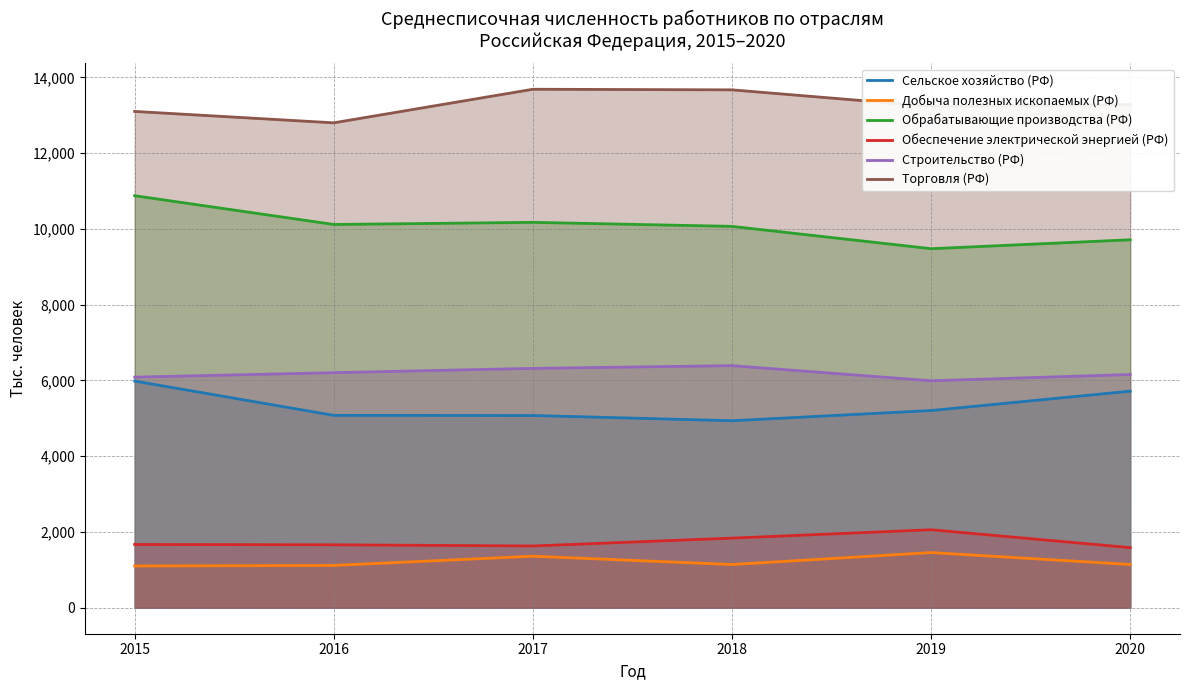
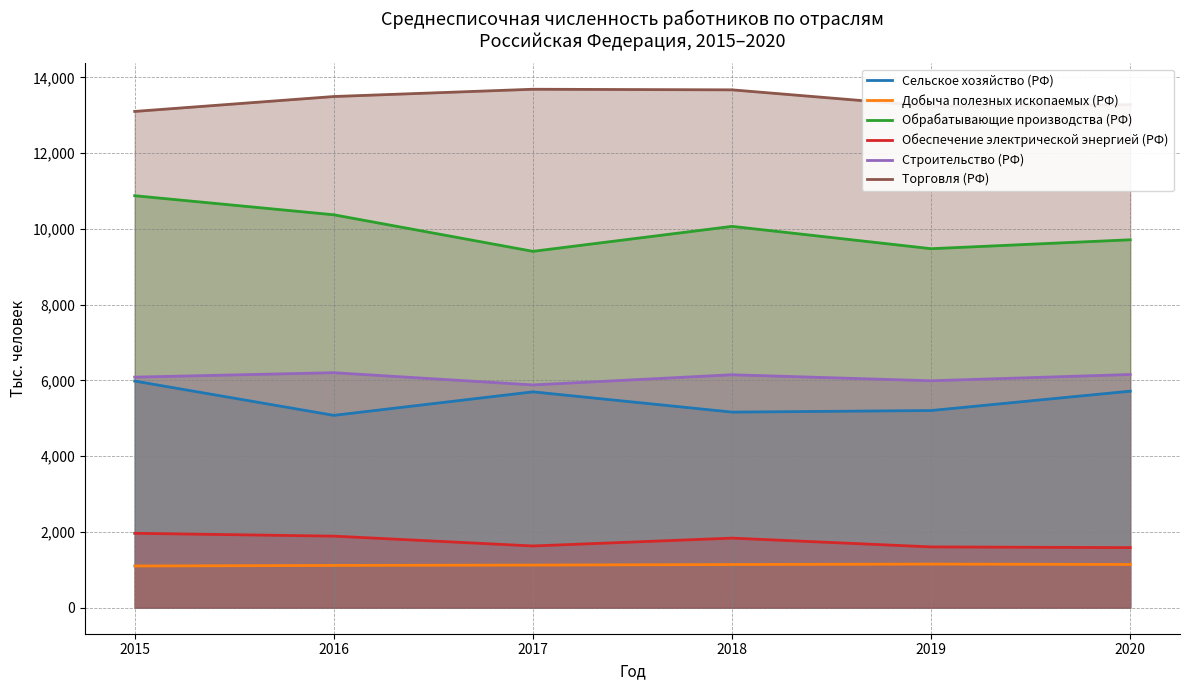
Обеспечение электрической энергией (РФ), 2015: 1,700 -> 2,000
Обрабатывающие производства (РФ), 2016: 10,100 -> 10,400
Обеспечение электрической энергией (РФ), 2016: 1,700 -> 1,900
Торговля (РФ), 2016: 12,800 -> 13,500
Сельское хозяйство (РФ), 2017: 5,100 -> 5,700
Добыча полезных ископаемых (РФ), 2017: 1,400 -> 1,100
Обрабатывающие производства (РФ), 2017: 10,200 -> 9,400
Строительство (РФ), 2017: 6,300 -> 5,900
Сельское хозяйство (РФ), 2018: 4,900 -> 5,200
Строительство (РФ), 2018: 6,400 -> 6,200
Добыча полезных ископаемых (РФ), 2019: 1,500 -> 1,200
Обеспечение электрической энергией (РФ), 2019: 2,100 -> 1,600
